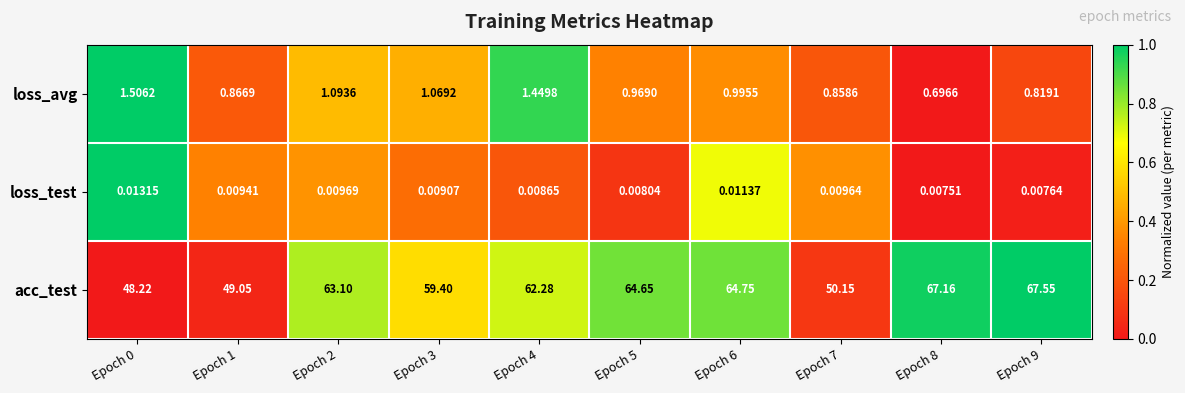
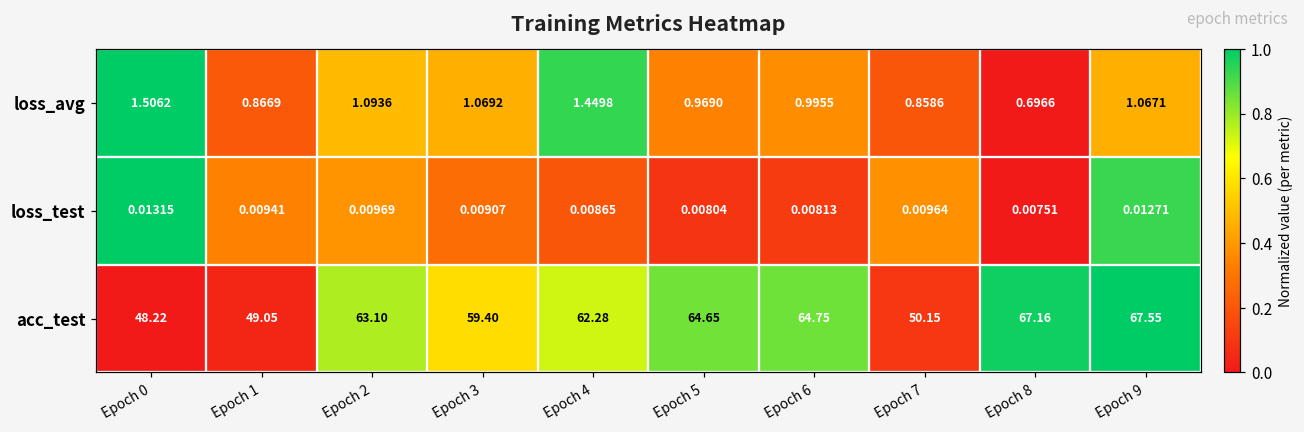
loss_avg, Epoch 9: 0.8191 -> 1.0671
loss_test, Epoch 6: 0.01137 -> 0.00813
loss_test, Epoch 9: 0.00764 -> 0.01271
